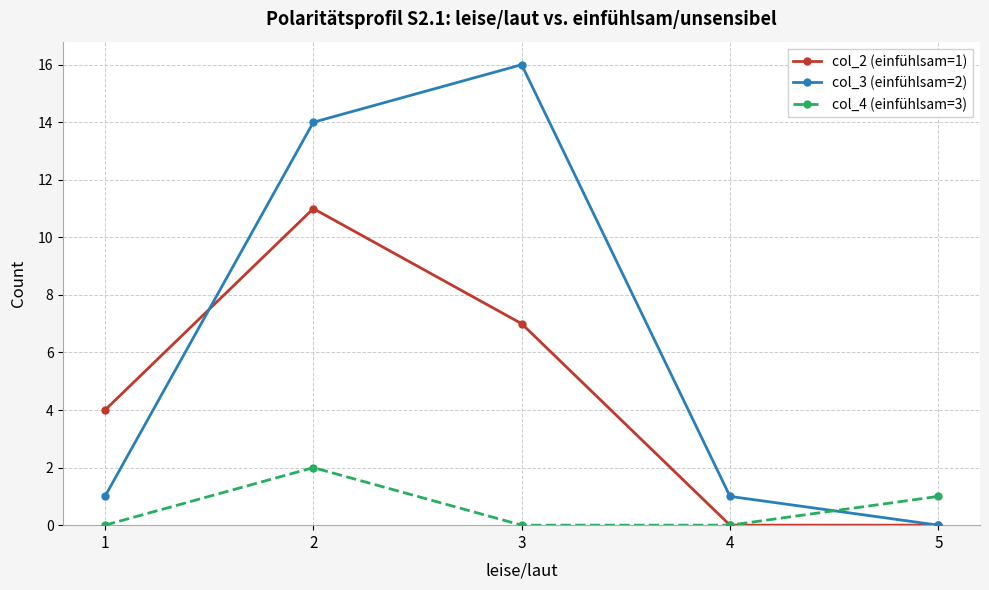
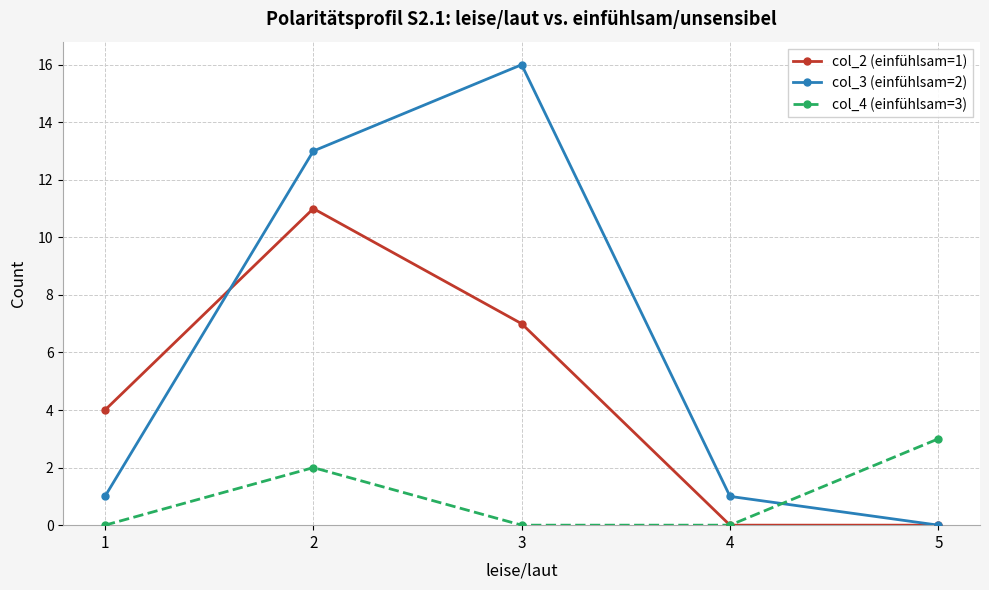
col_3 (einfühlsam=2), 2: 14 -> 13
col_4 (einfühlsam=3), 5: 1 -> 3
